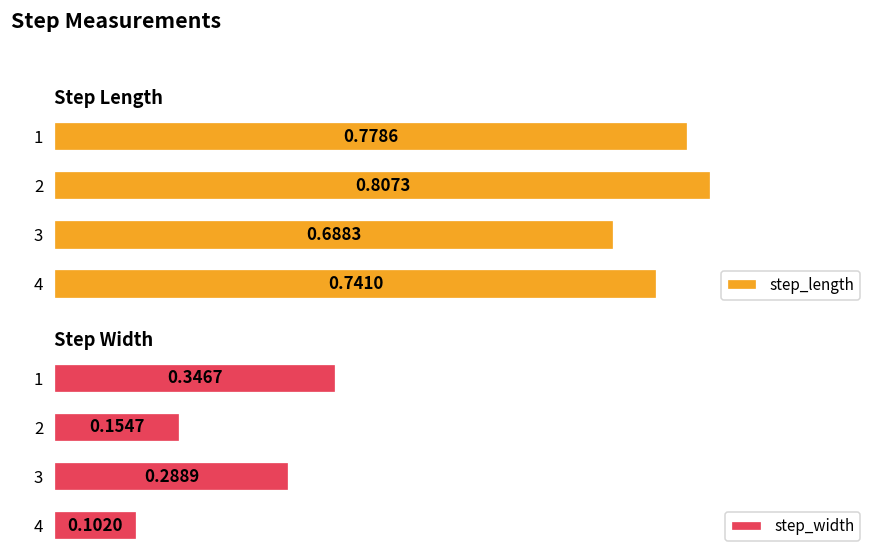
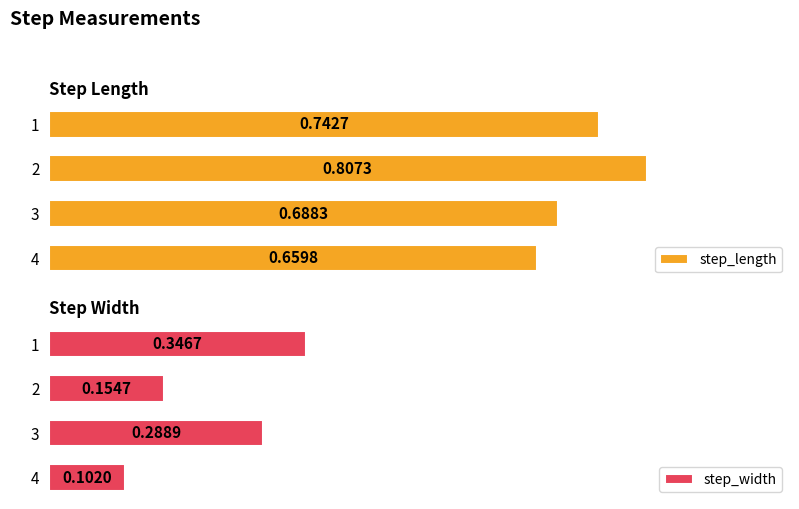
Step Length, 1: 0.7786 -> 0.7427
Step Length, 4: 0.7410 -> 0.6598
